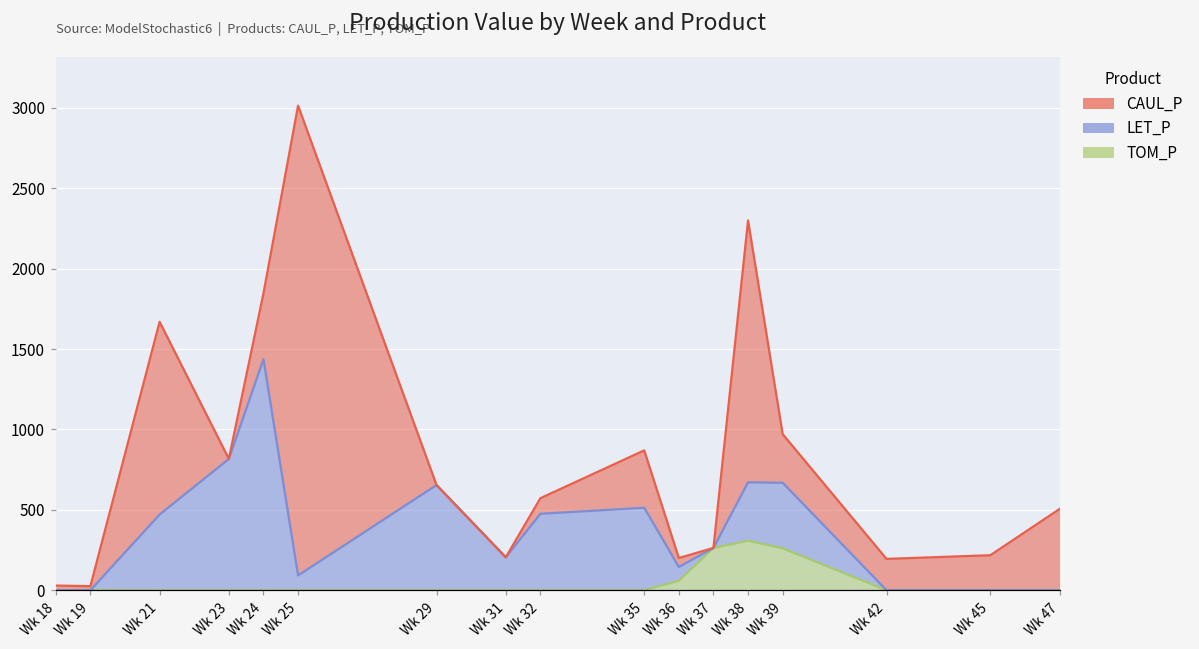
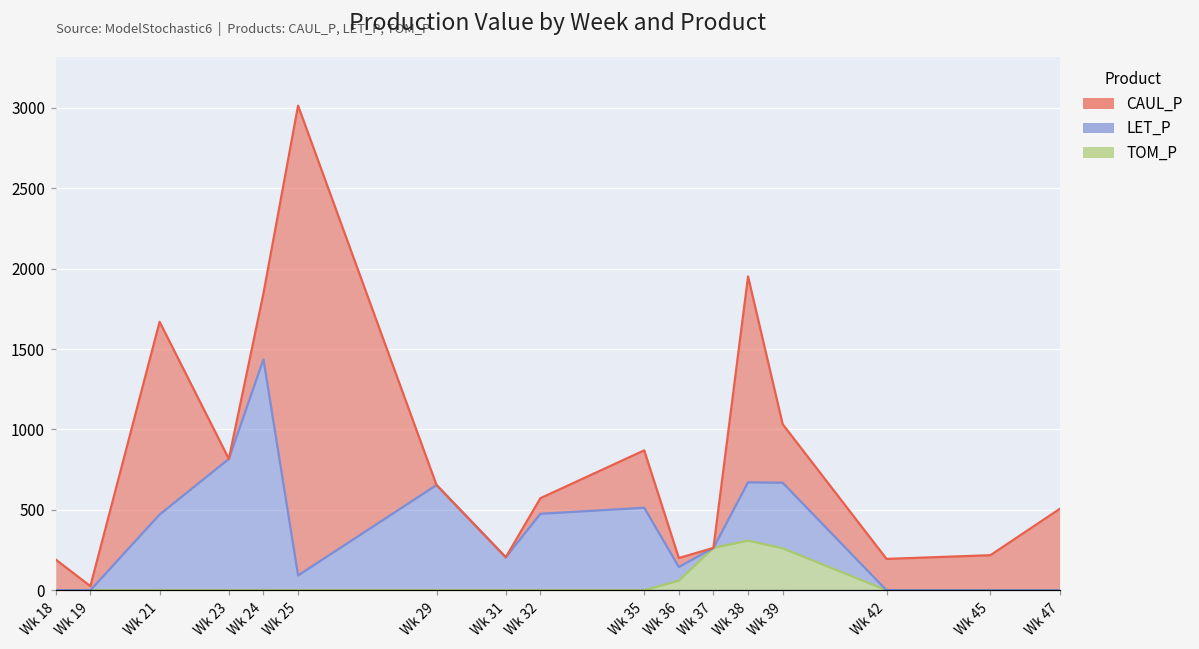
CAUL_P, Wk 18: 30 -> 190
CAUL_P, Wk 38: 1630 -> 1280
CAUL_P, Wk 39: 300 -> 360
